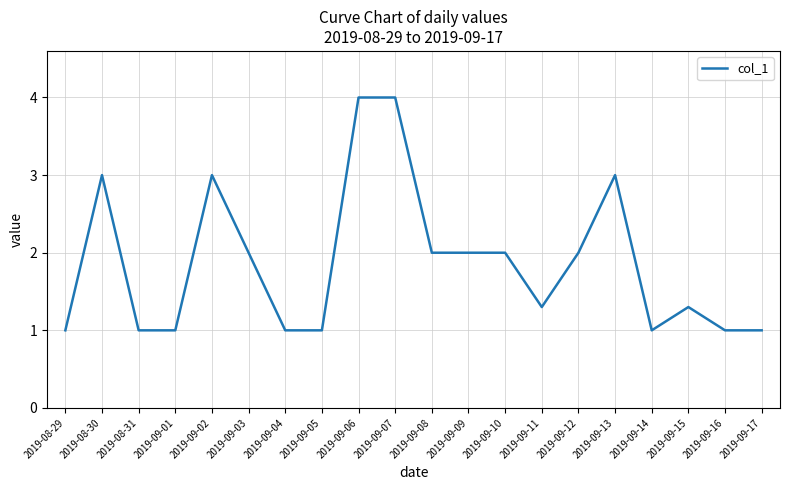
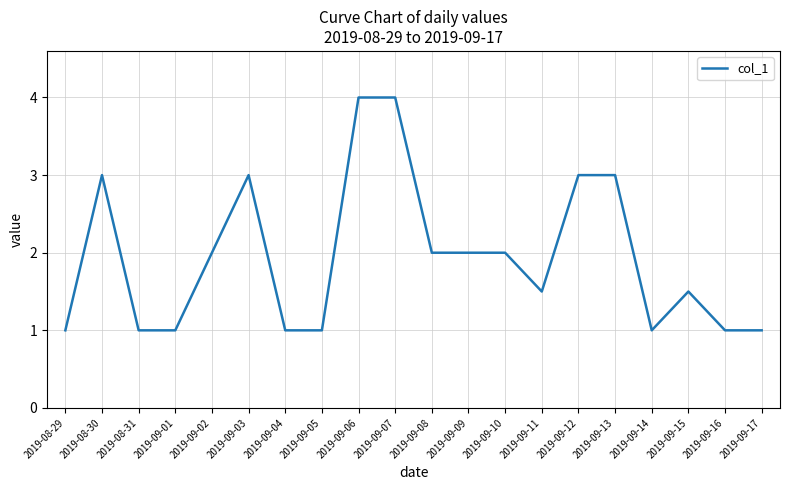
2019-09-02: 3 -> 2
2019-09-03: 2 -> 3
2019-09-11: 1.3 -> 1.5
2019-09-12: 2 -> 3
2019-09-15: 1.3 -> 1.5
